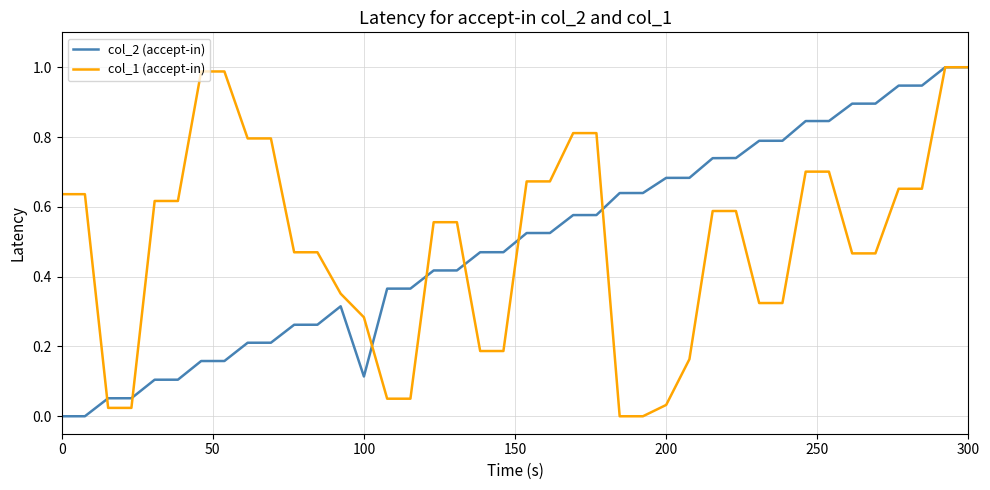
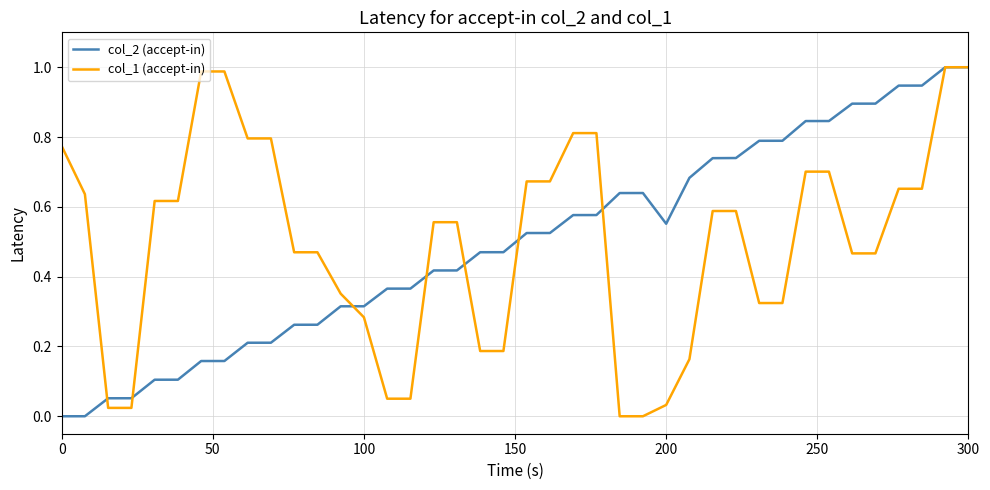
col_1 (accept-in), 0: 0.64 -> 0.77
col_2 (accept-in), 100: 0.11 -> 0.32
col_2 (accept-in), 200: 0.68 -> 0.55
